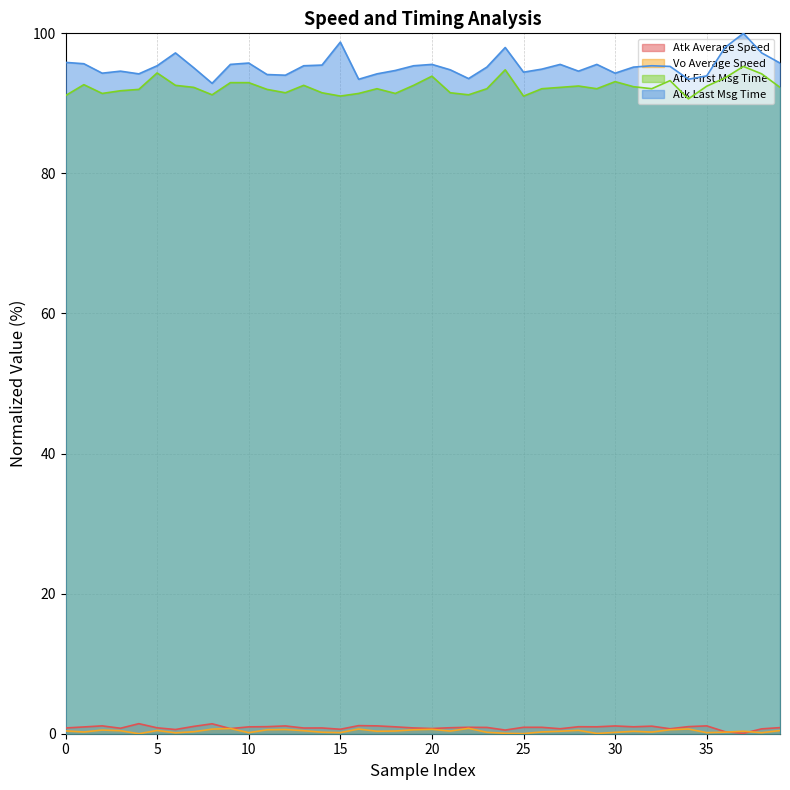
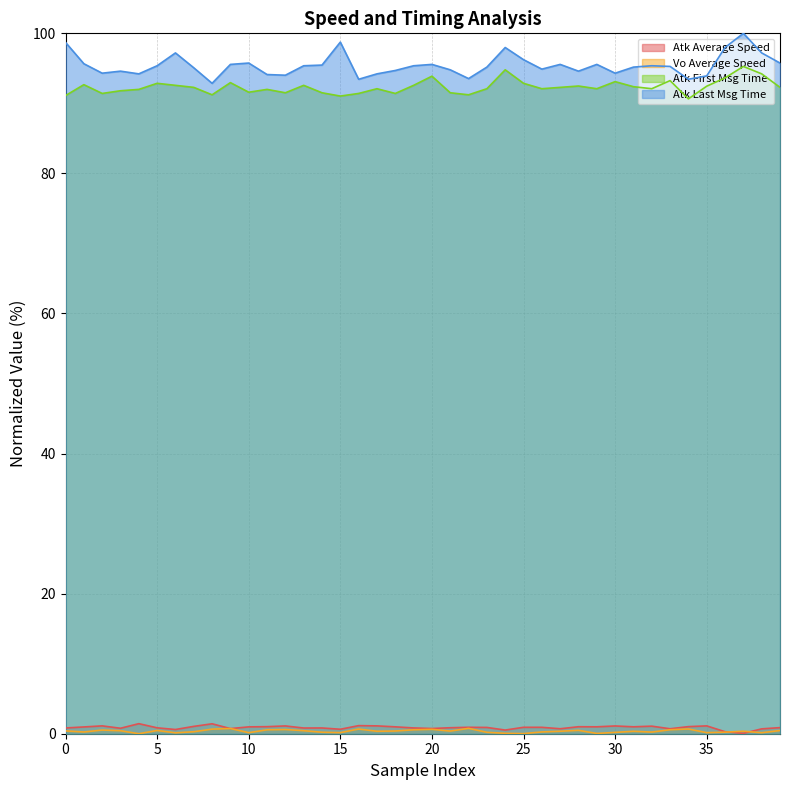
Atk Last Msg Time, 0: 96 -> 99
Atk First Msg Time, 5: 94 -> 93
Atk First Msg Time, 10: 93 -> 92
Atk First Msg Time, 25: 91 -> 93
Atk Last Msg Time, 25: 94 -> 96
